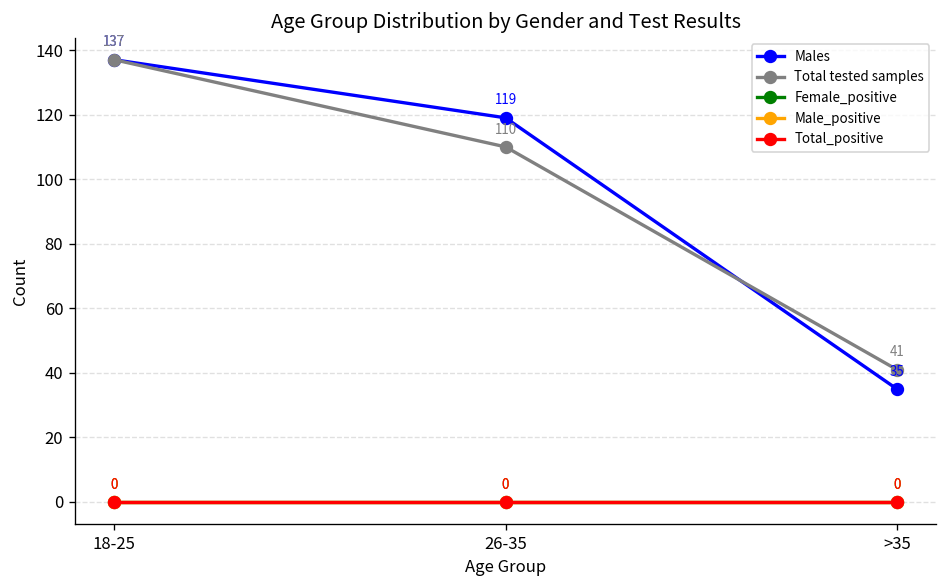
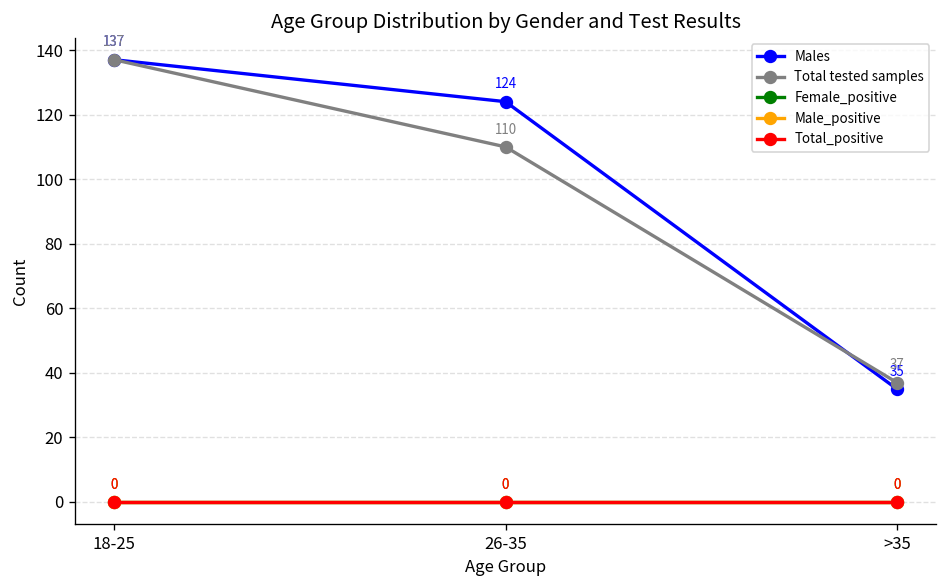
Males, 26-35: 119 -> 124
Total tested samples, >35: 41 -> 37
